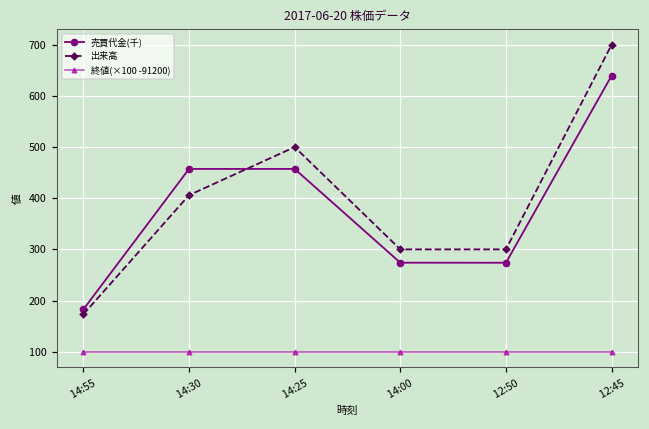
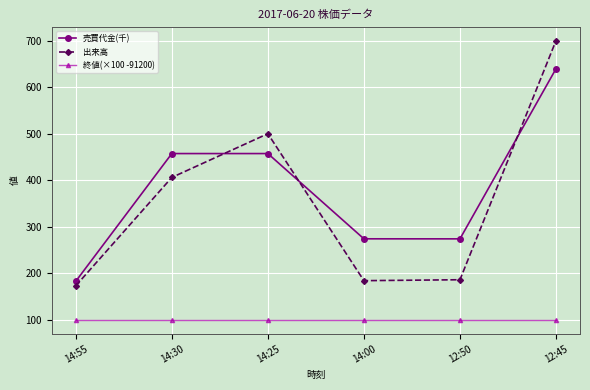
出来高, 14:00: 300 -> 180
出来高, 12:50: 300 -> 190
